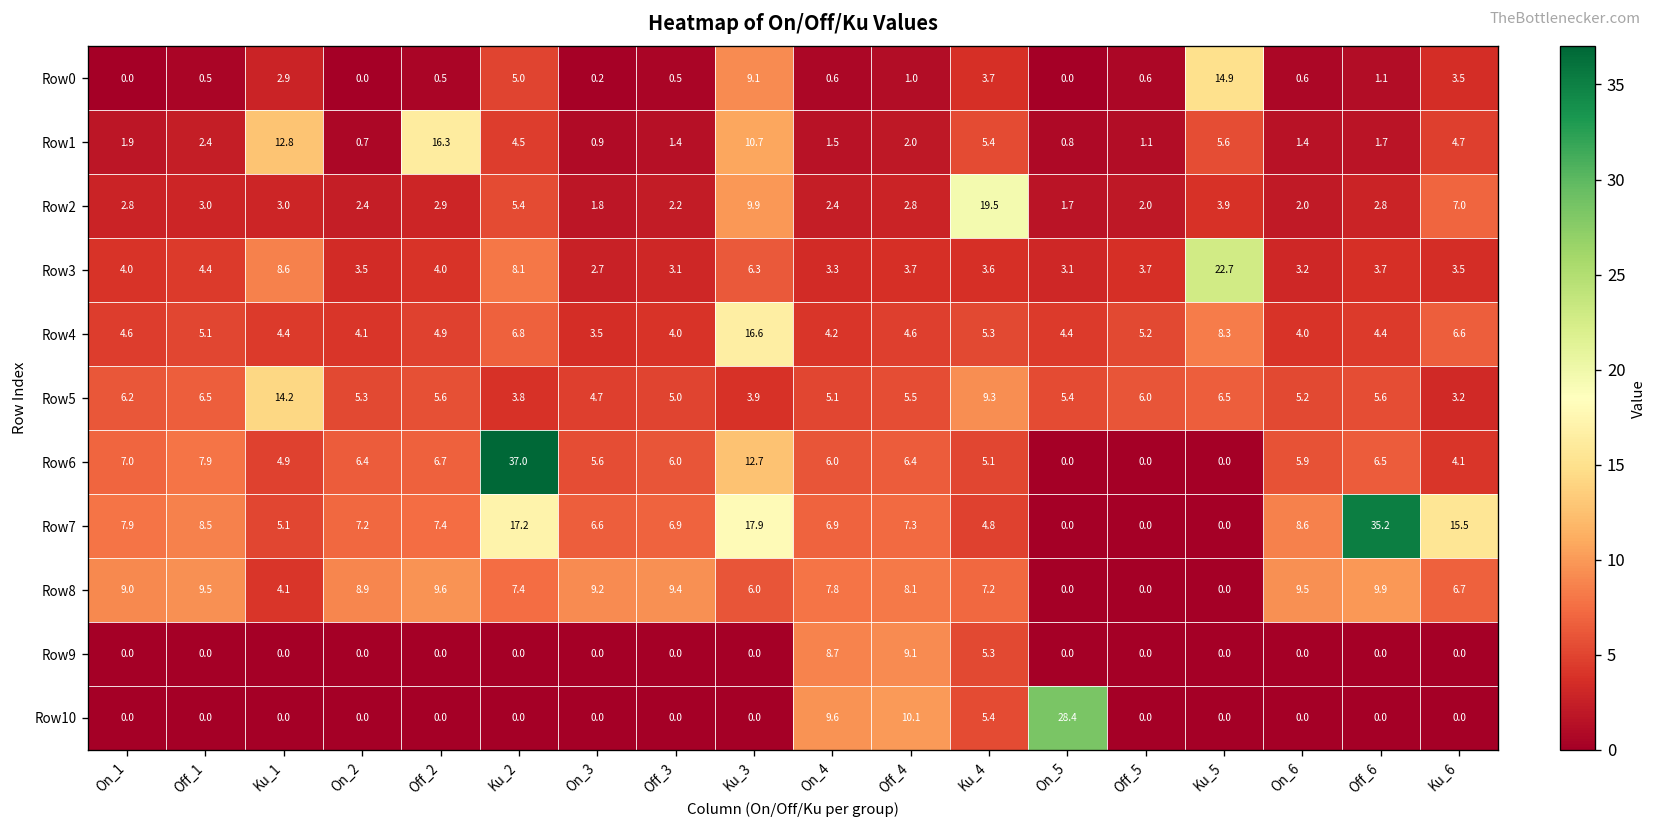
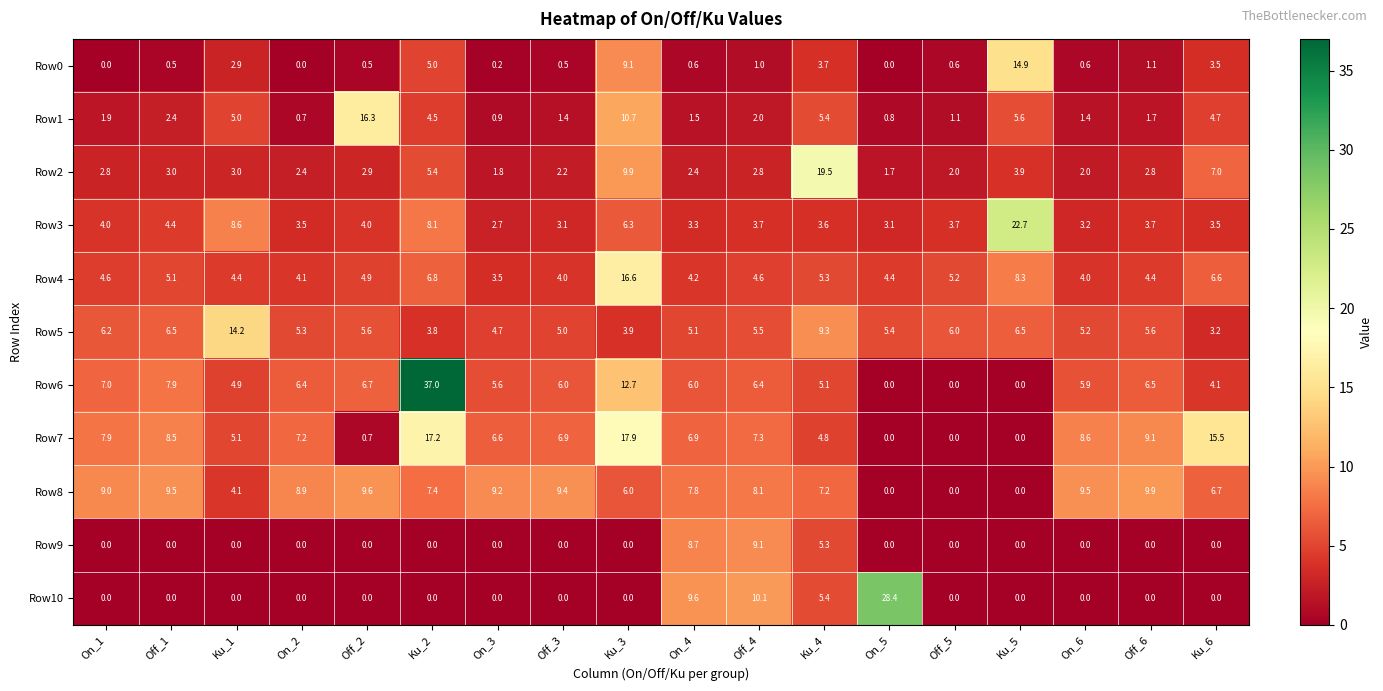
Row1, Ku_1: 12.8 -> 5.0
Row7, Off_2: 7.4 -> 0.7
Row7, Off_6: 35.2 -> 9.1
